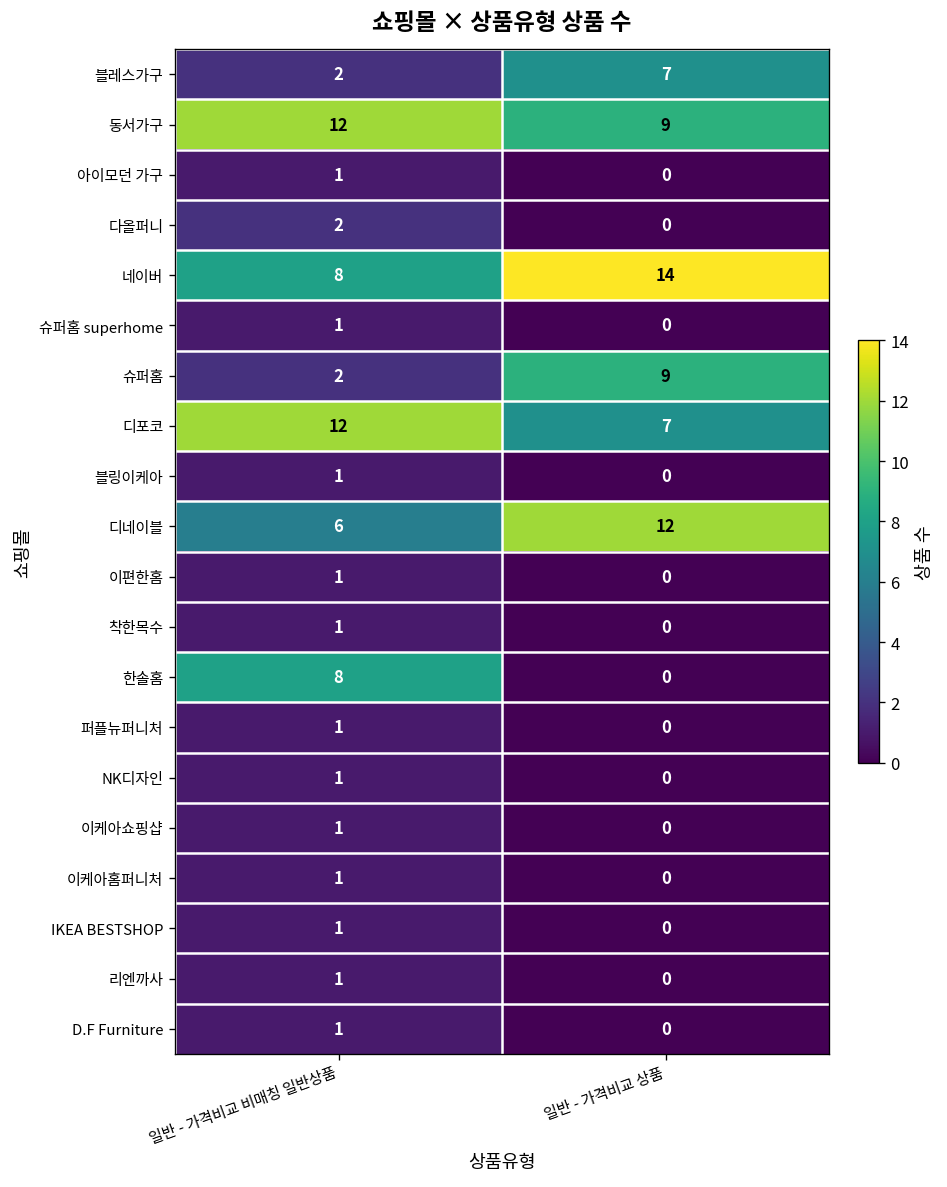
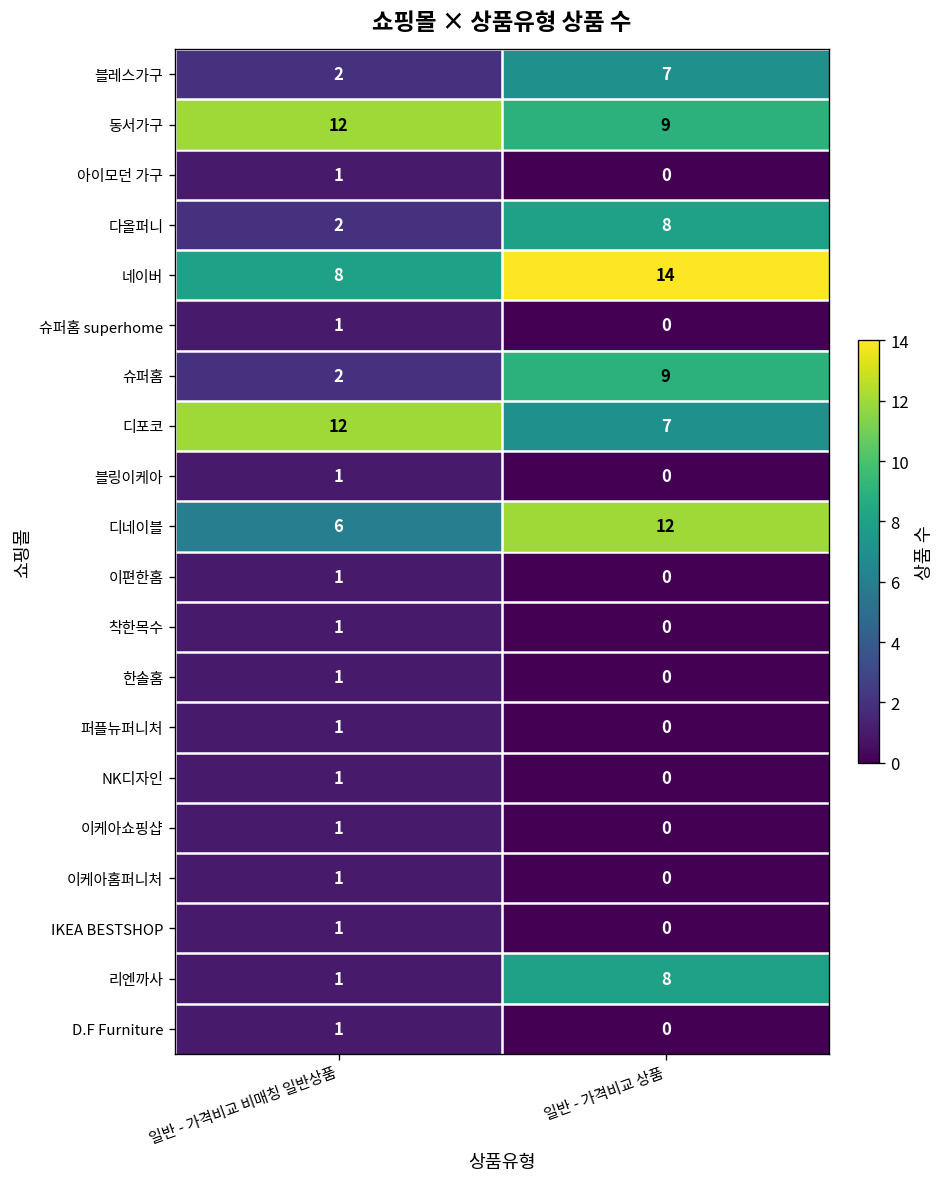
다올퍼니, 일반 - 가격비교 상품: 0 -> 8
한솔홈, 일반 - 가격비교 비매칭 일반상품: 8 -> 1
리엔까사, 일반 - 가격비교 상품: 0 -> 8
